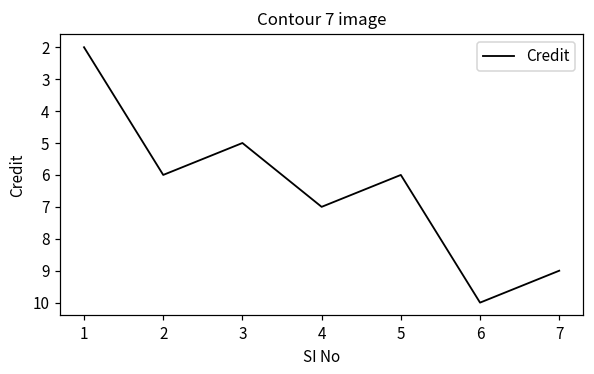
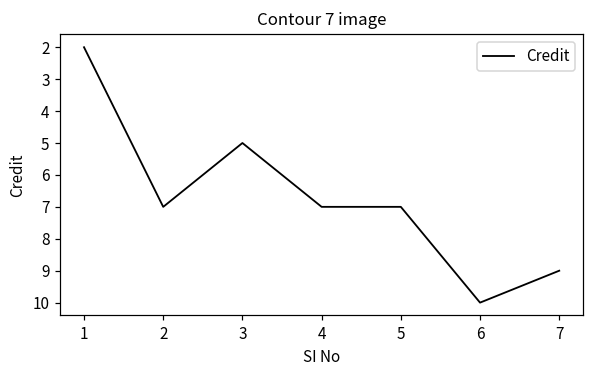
2: 6 -> 7
5: 6 -> 7
